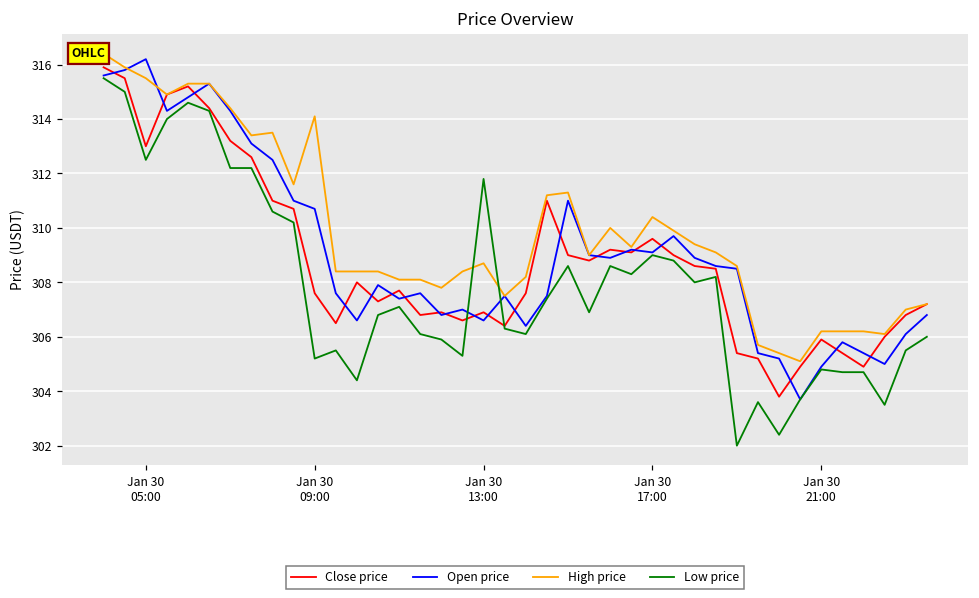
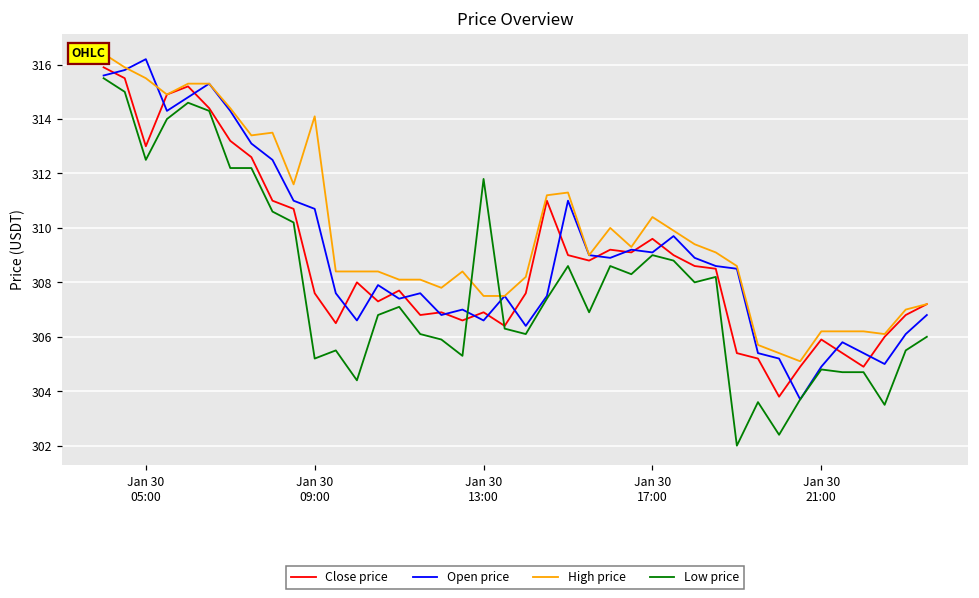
High price, Jan 30 13:00: 308.7 -> 307.5
